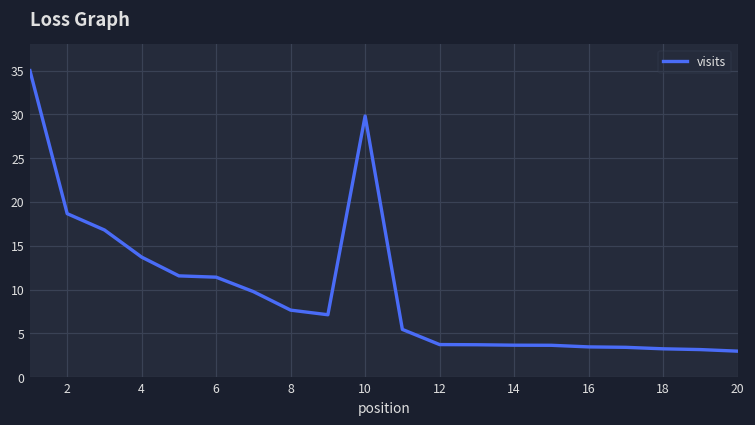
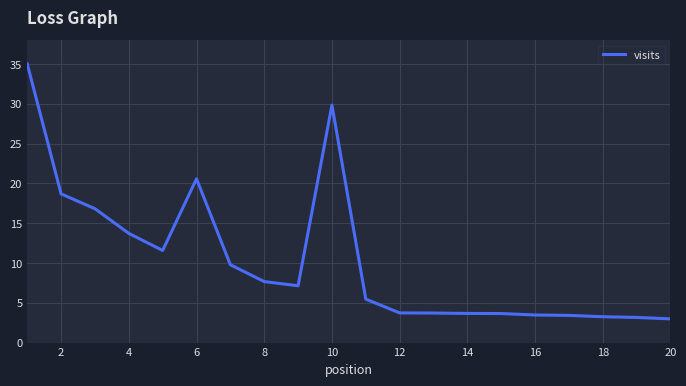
6: 11 -> 21
